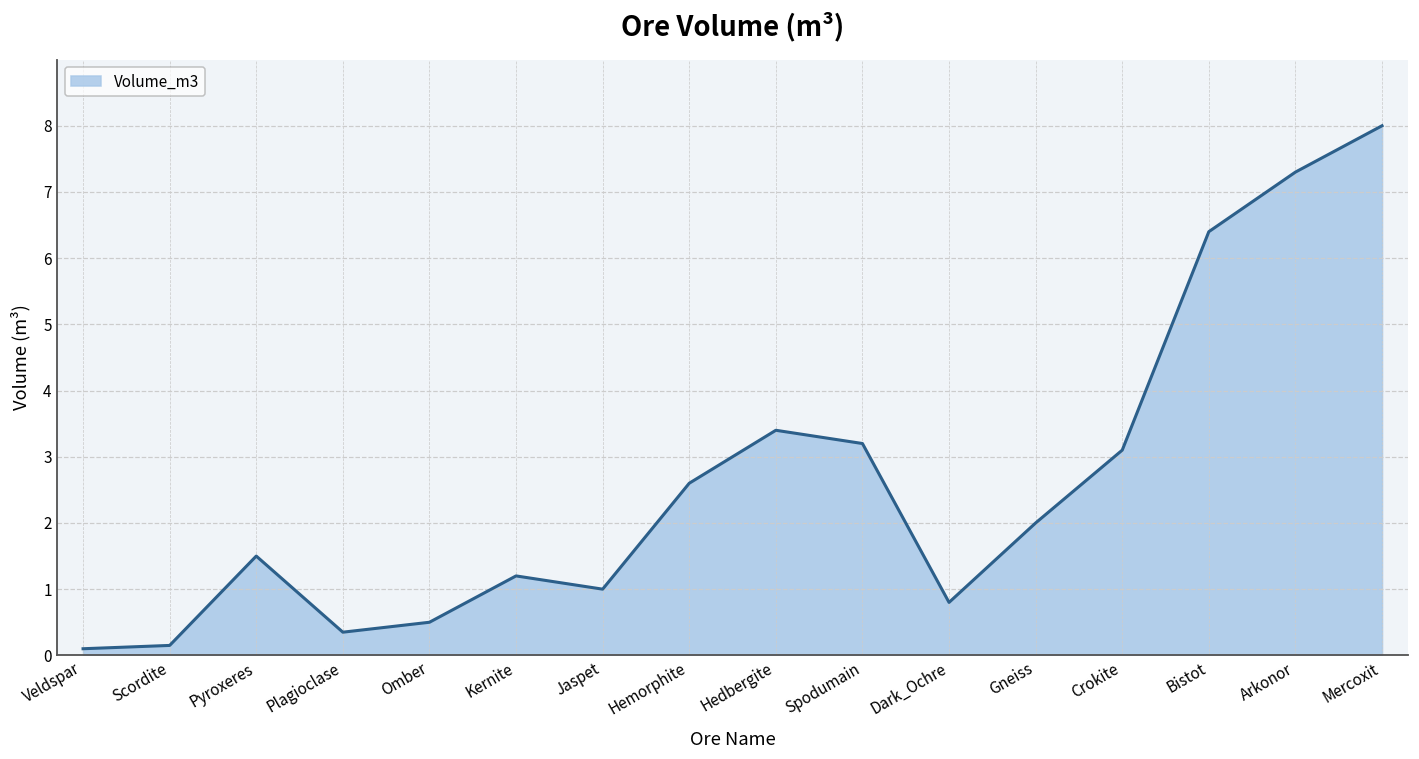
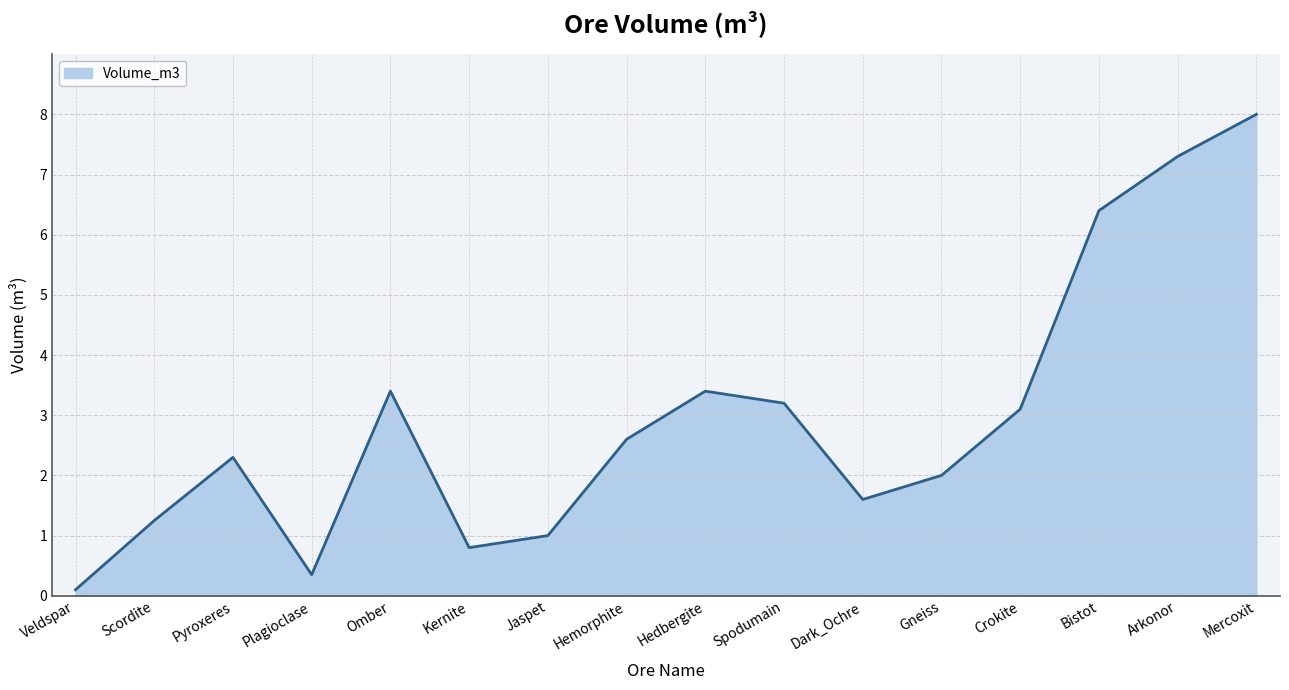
Scordite: 0.2 -> 1.3
Pyroxeres: 1.5 -> 2.3
Omber: 0.5 -> 3.4
Kernite: 1.2 -> 0.8
Dark_Ochre: 0.8 -> 1.6
